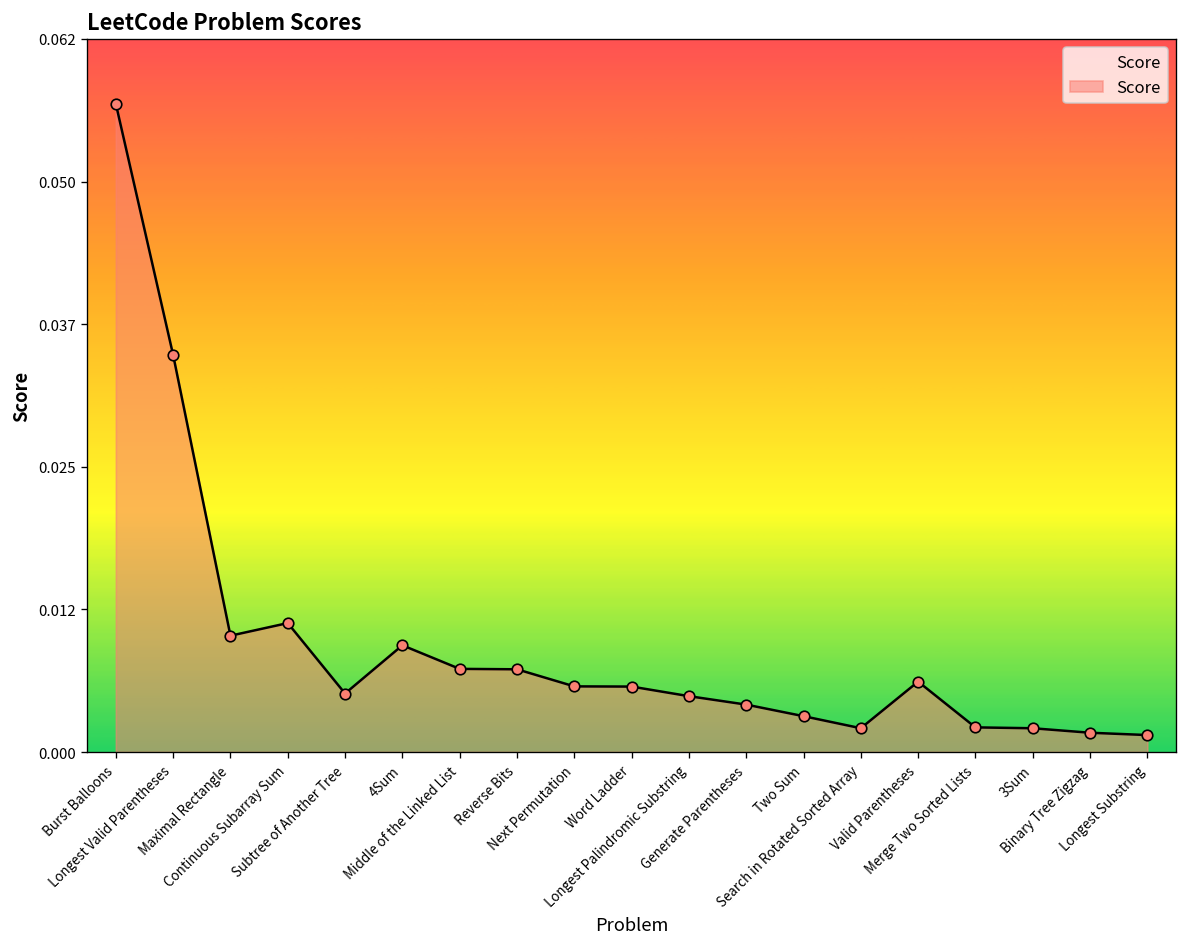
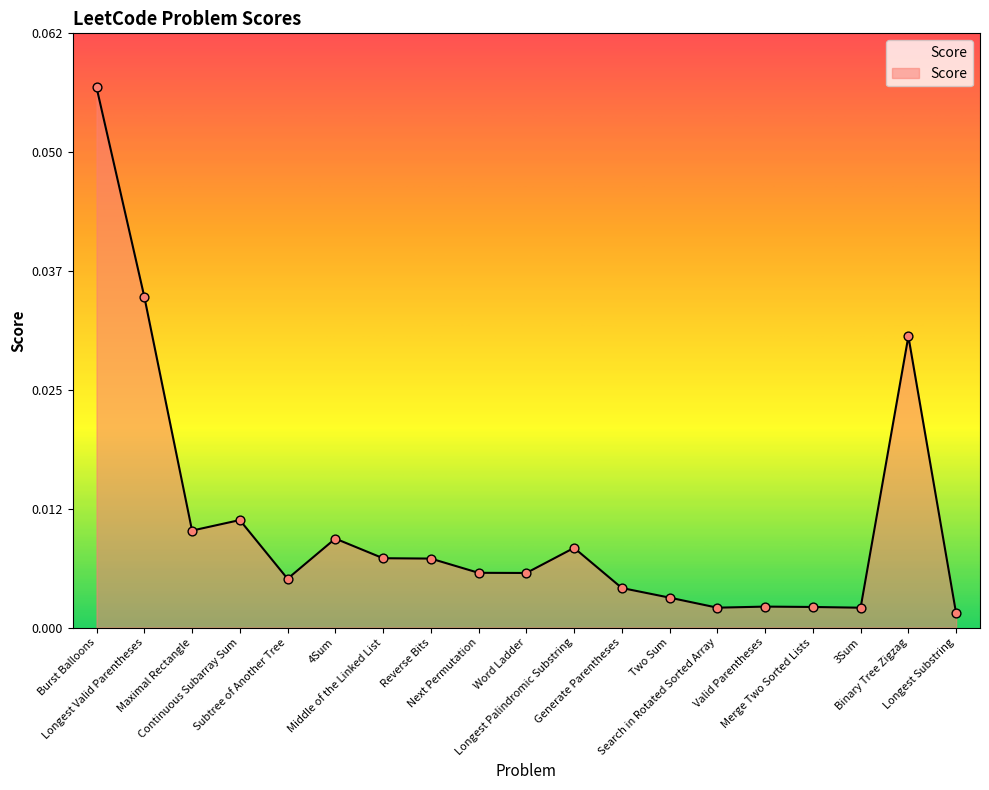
Longest Palindromic Substring: 0.005 -> 0.008
Valid Parentheses: 0.006 -> 0.002
Binary Tree Zigzag: 0.002 -> 0.031
